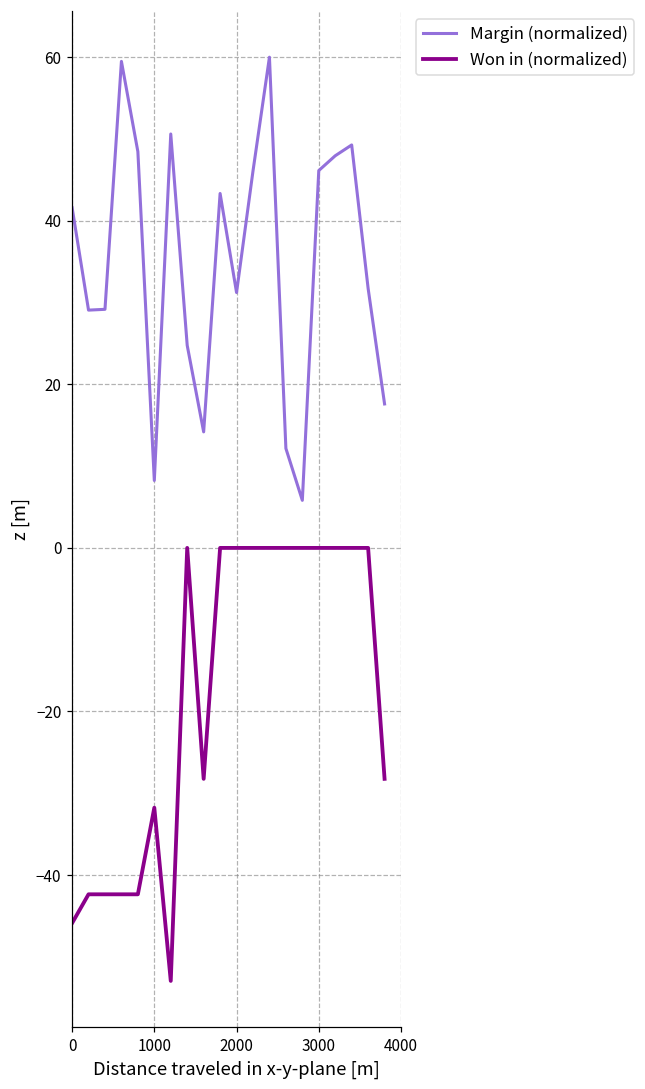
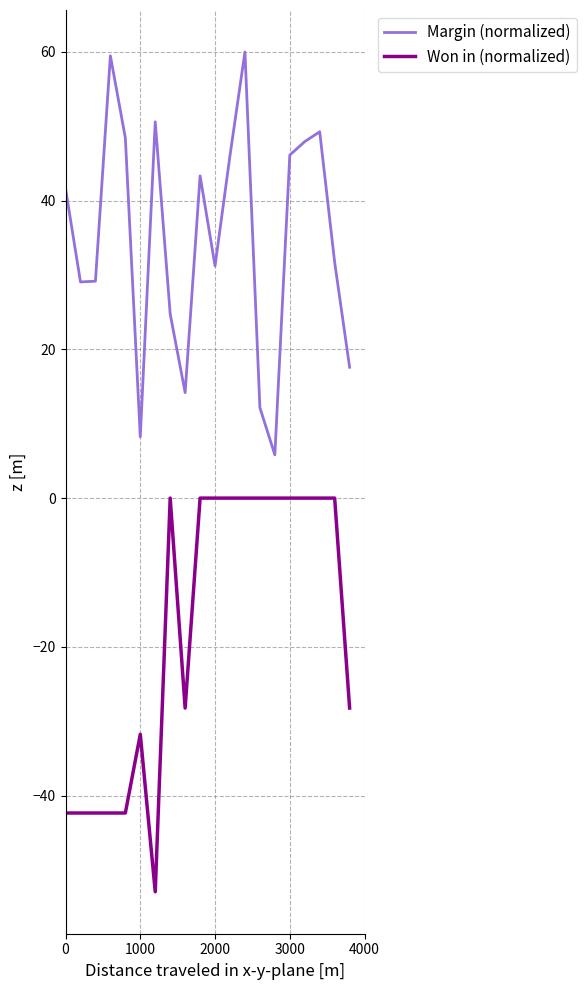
Won in (normalized), 0: -46 -> -42
